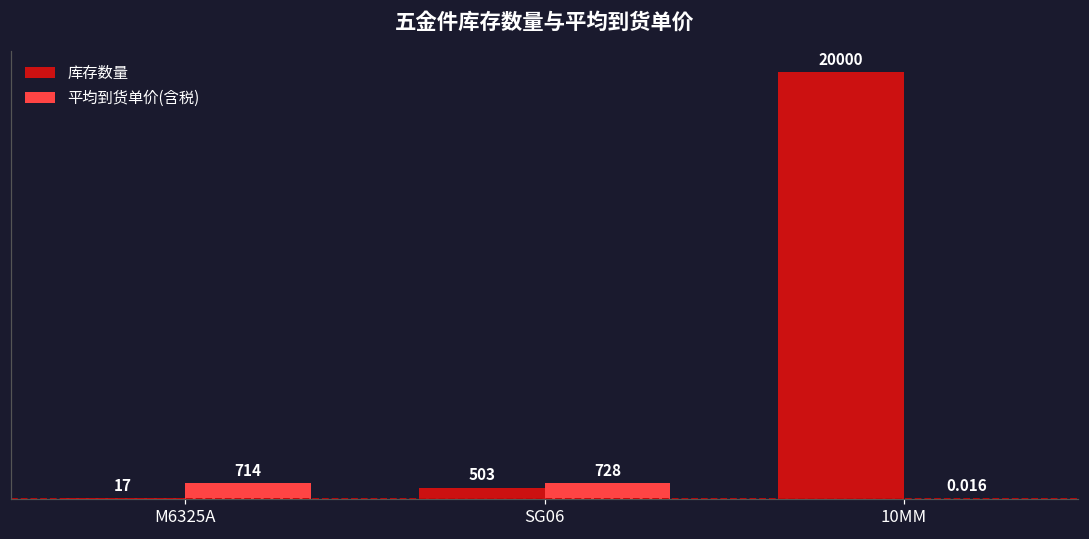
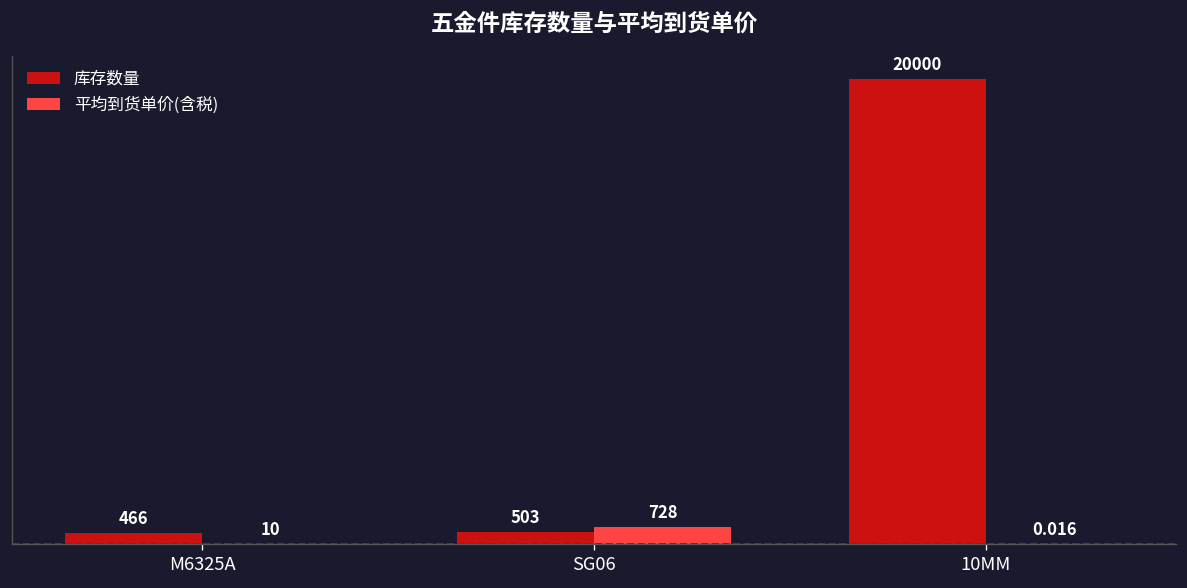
库存数量, M6325A: 17 -> 466
平均到货单价(含税), M6325A: 714 -> 10
